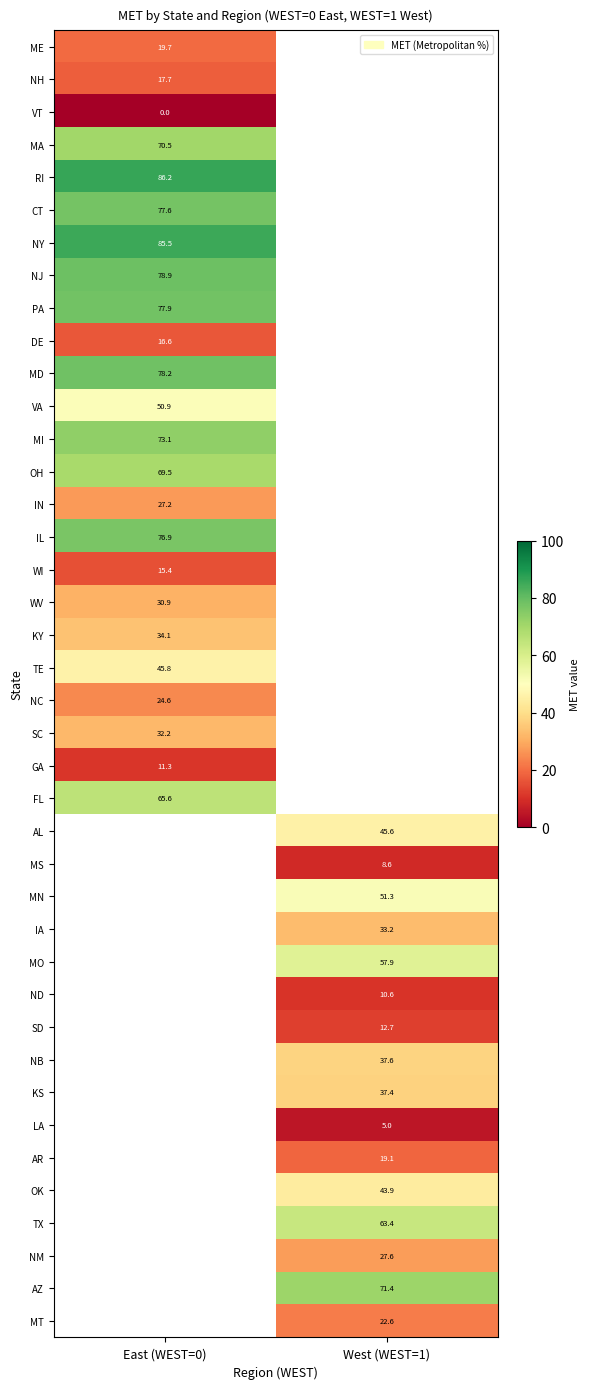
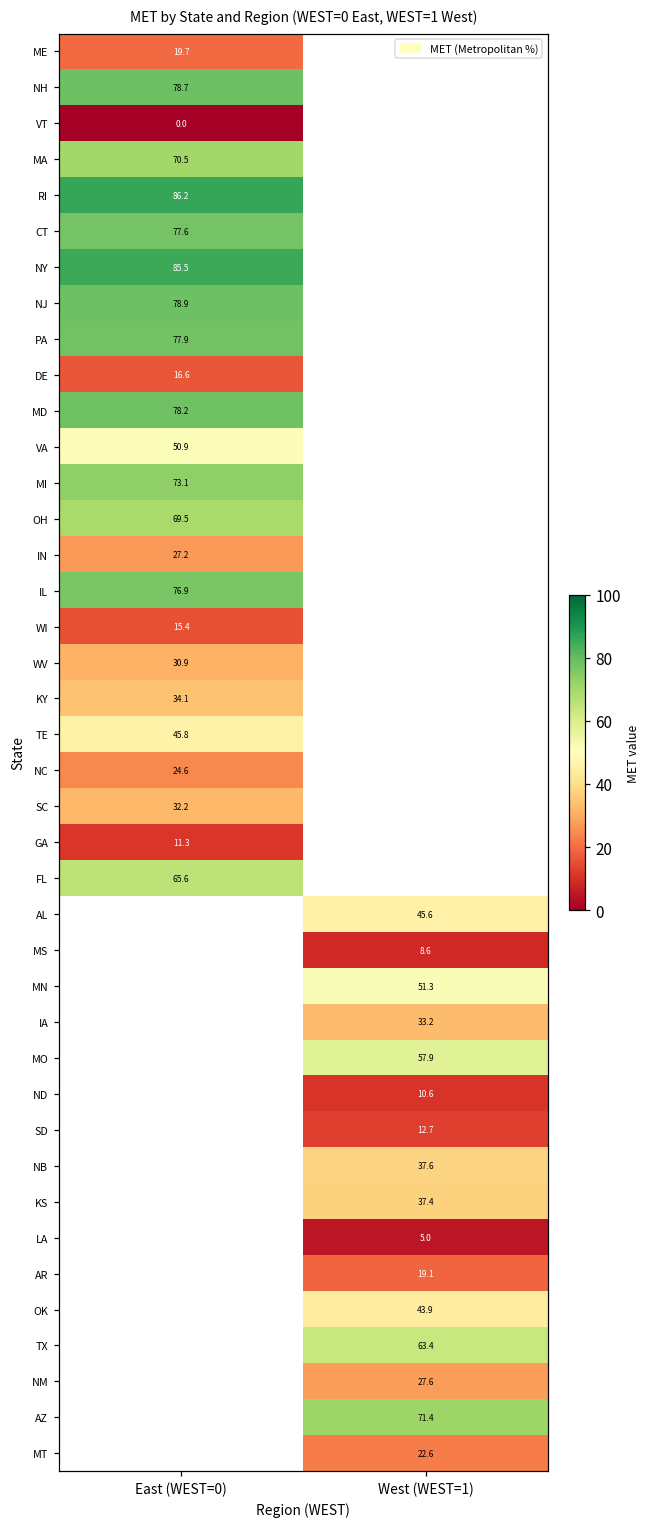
NH, East (WEST=0): 17.7 -> 78.7
